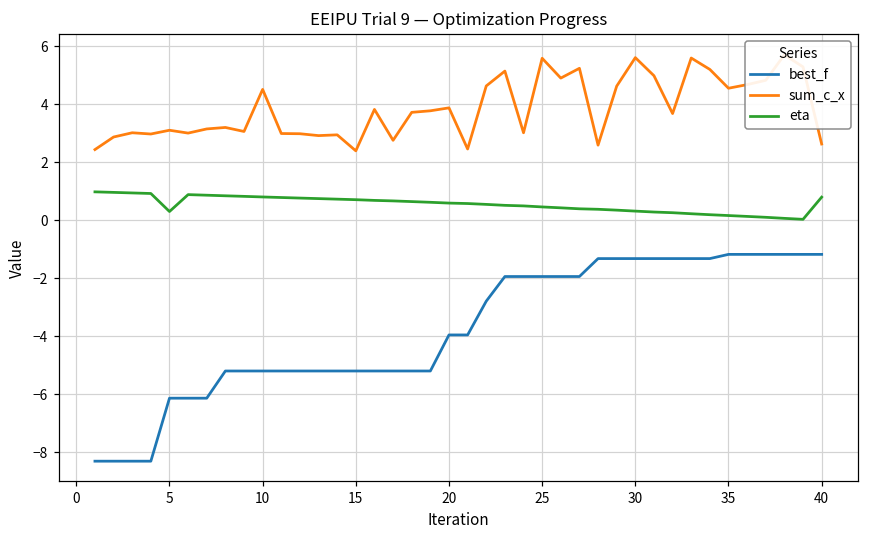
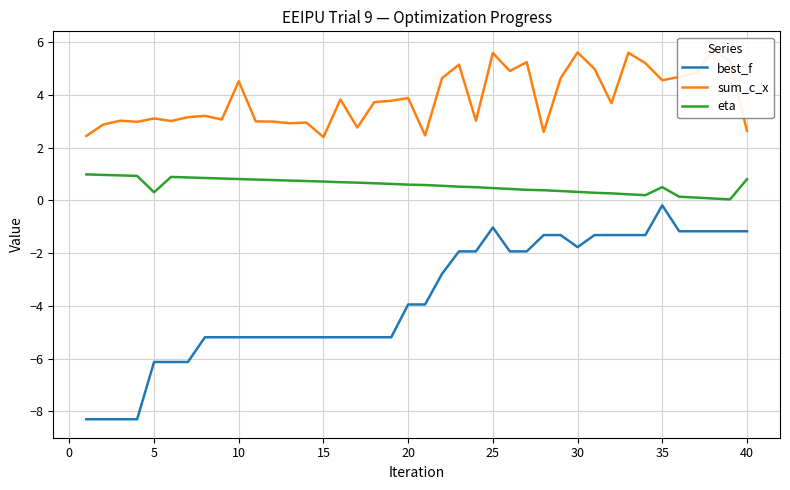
best_f, 25: -1.9 -> -1.0
best_f, 30: -1.3 -> -1.8
best_f, 35: -1.2 -> -0.2
eta, 35: 0.2 -> 0.5
